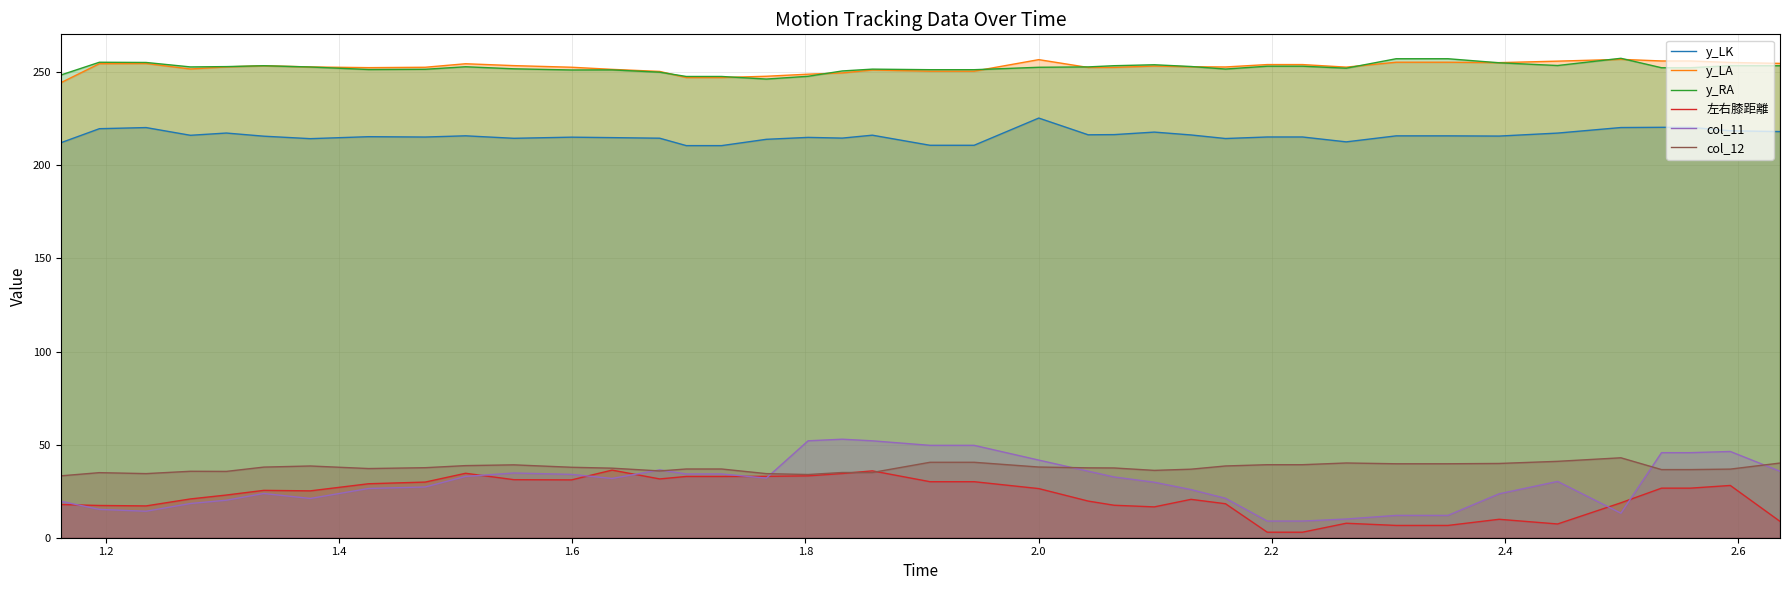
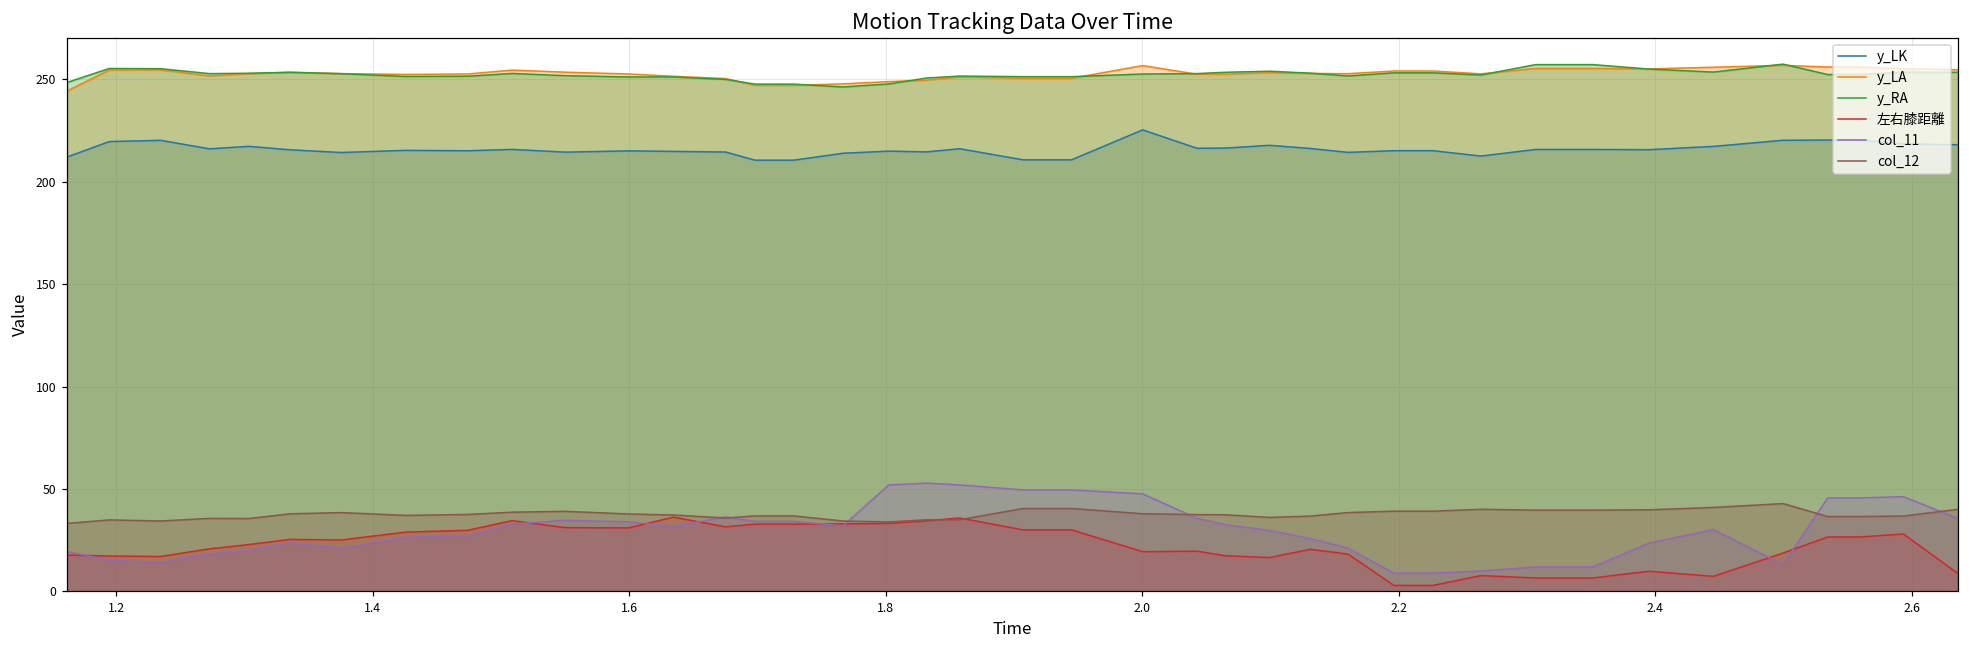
左右膝距離, 2.0: 26 -> 19
col_11, 2.0: 42 -> 48
